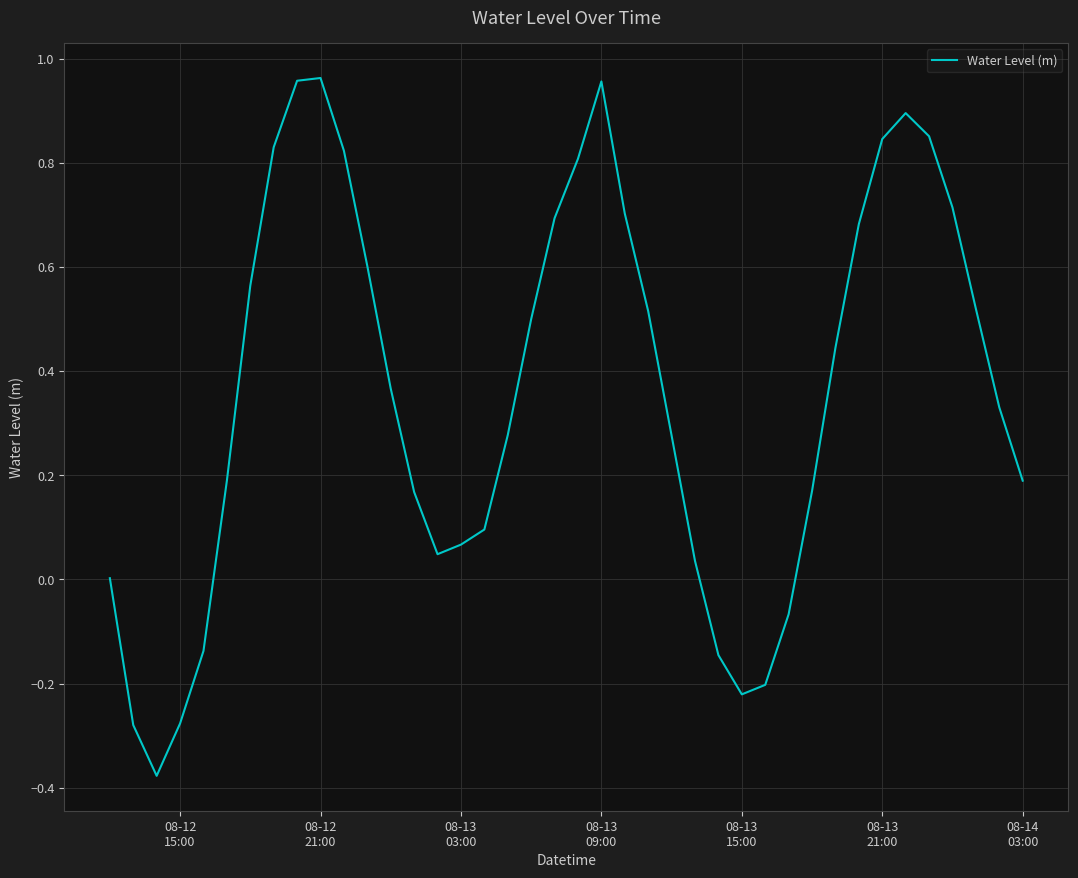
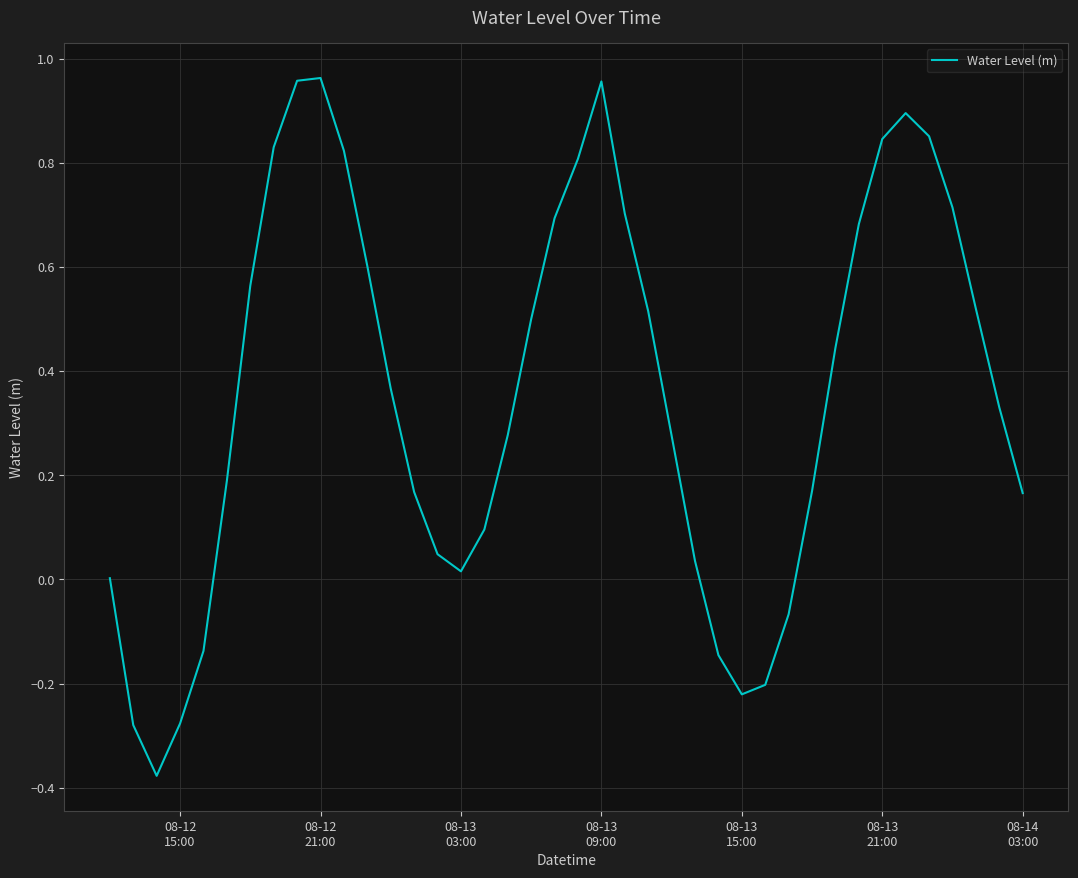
08-13 03:00: 0.07 -> 0.02
08-14 03:00: 0.19 -> 0.17
